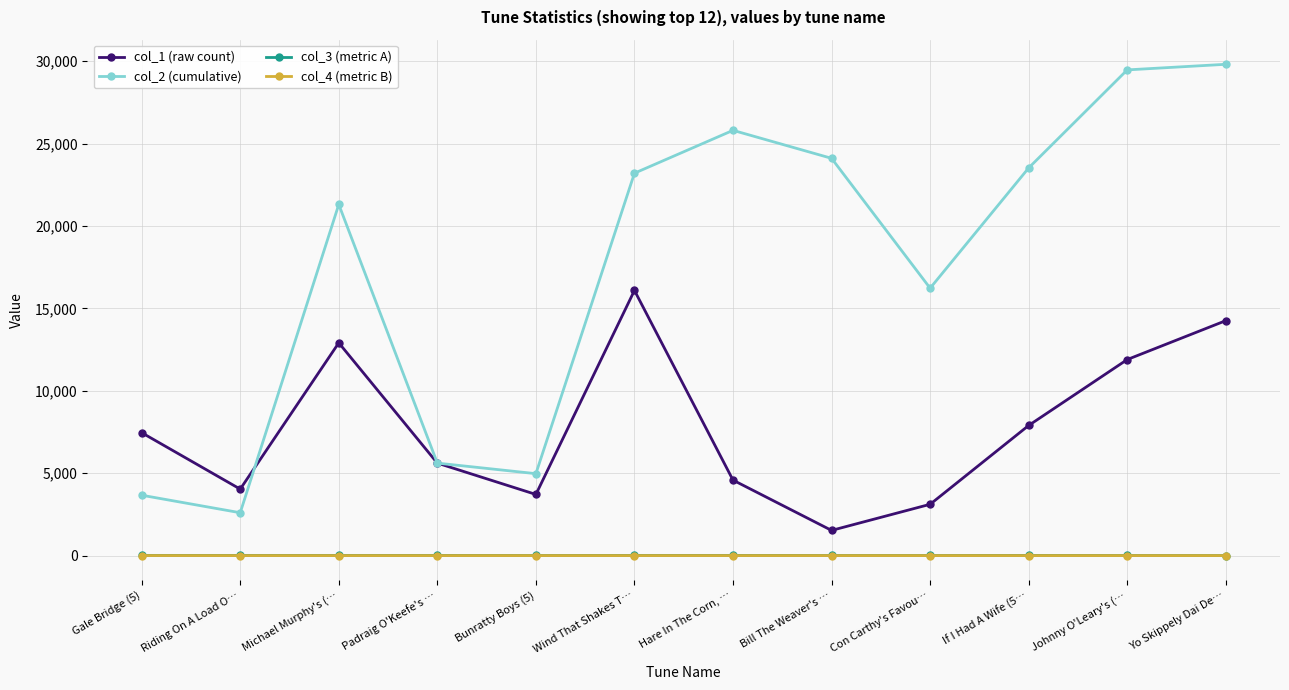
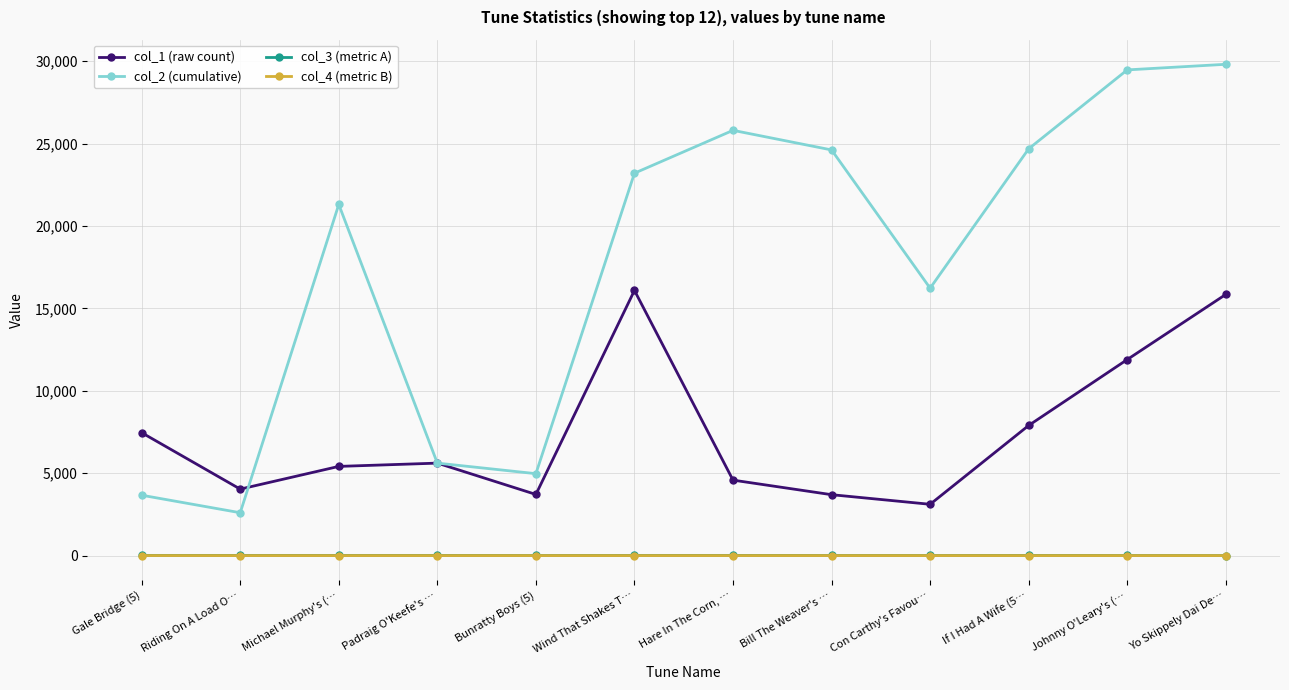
col_1 (raw count), Michael Murphy's (…: 12,900 -> 5,400
col_1 (raw count), Bill The Weaver's …: 1,500 -> 3,700
col_2 (cumulative), Bill The Weaver's …: 24,100 -> 24,600
col_2 (cumulative), If I Had A Wife (5…: 23,500 -> 24,700
col_1 (raw count), Yo Skippely Dai De…: 14,300 -> 15,900
